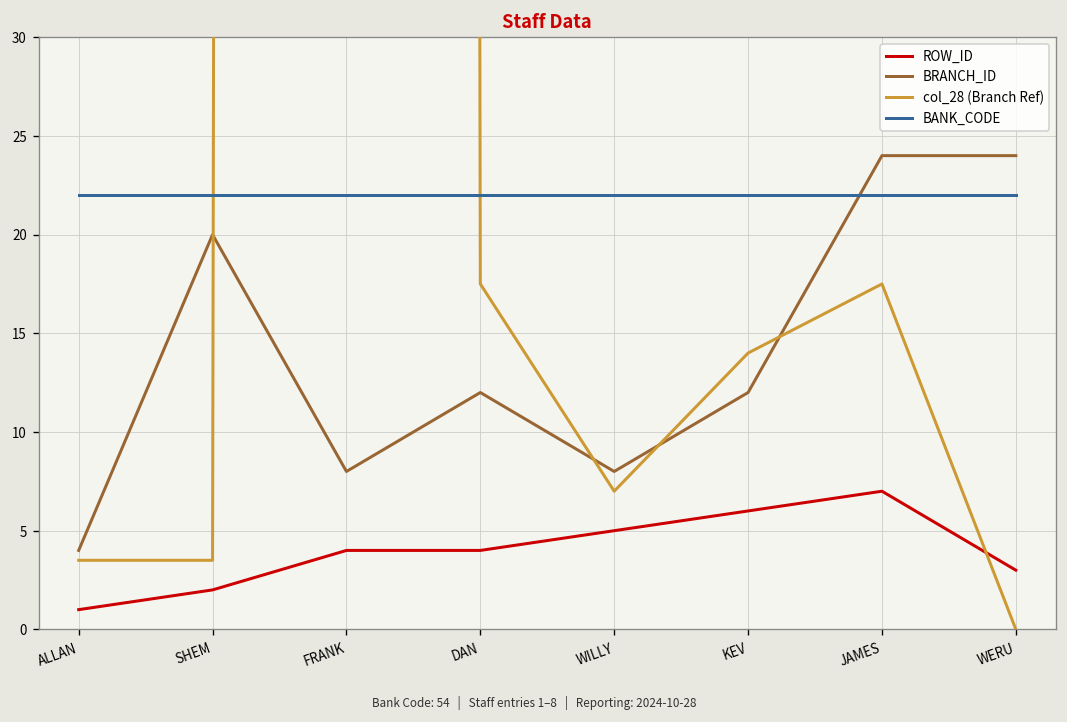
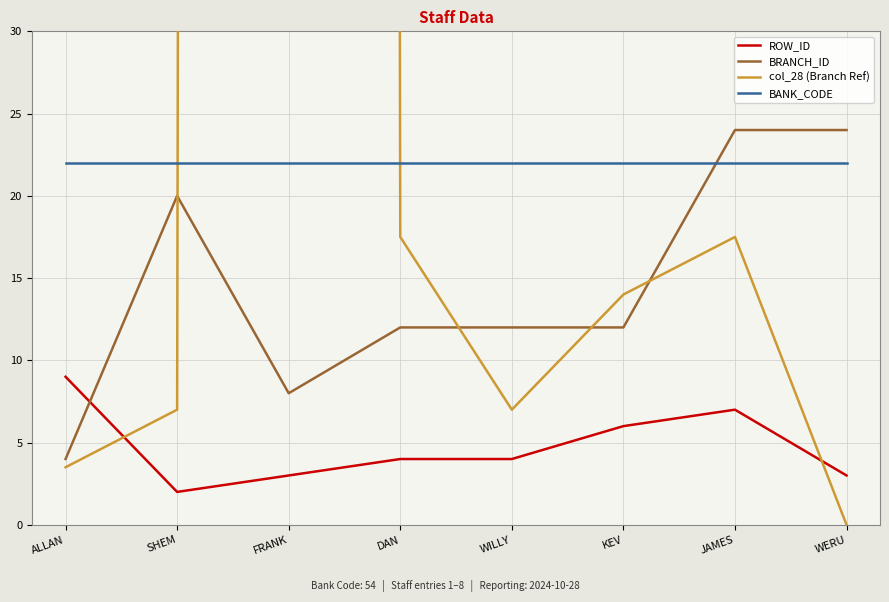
ROW_ID, ALLAN: 1 -> 9
col_28 (Branch Ref), SHEM: 3.5 -> 7.0
ROW_ID, FRANK: 4 -> 3
ROW_ID, WILLY: 5 -> 4
BRANCH_ID, WILLY: 8.0 -> 12.0
